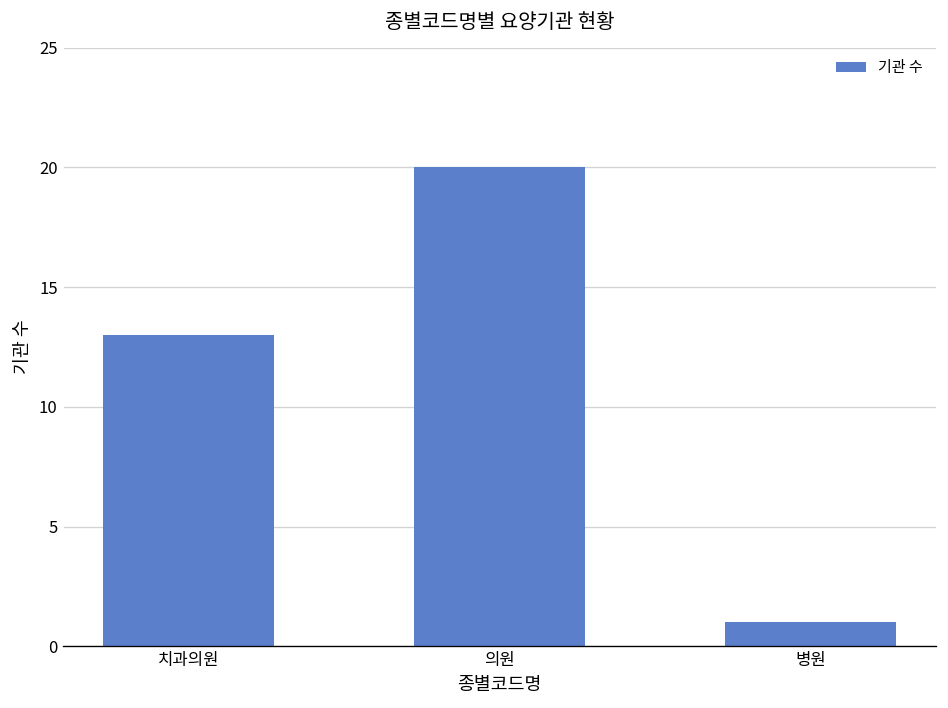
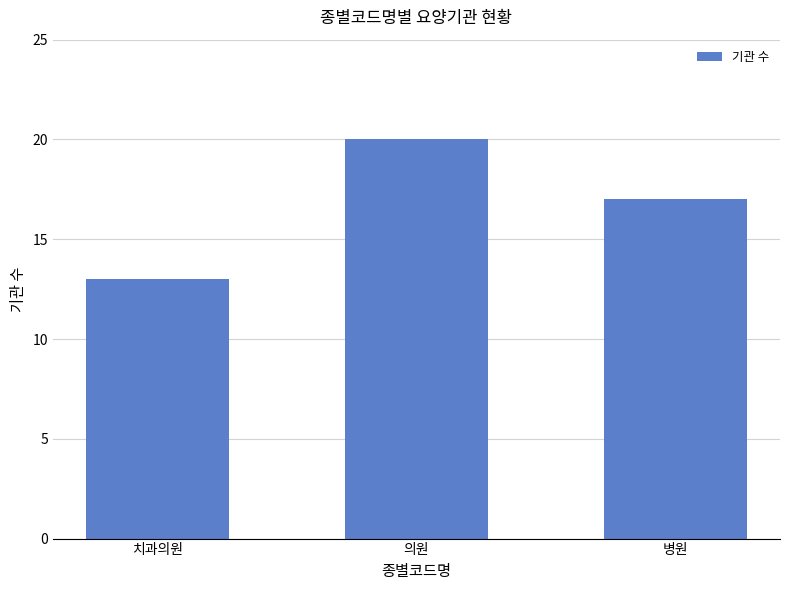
병원: 1 -> 17
